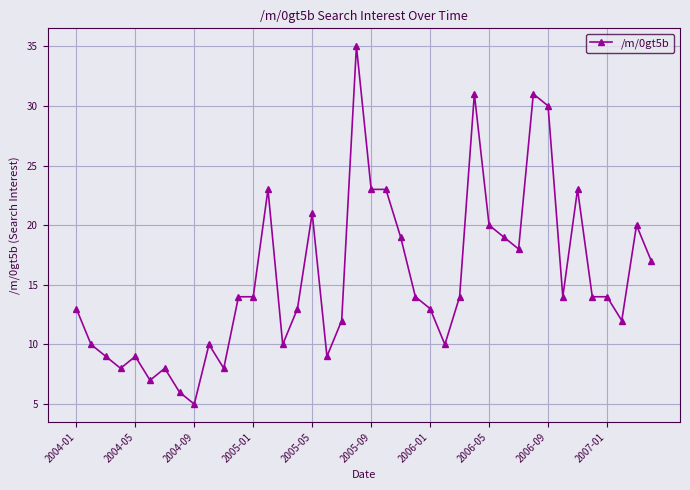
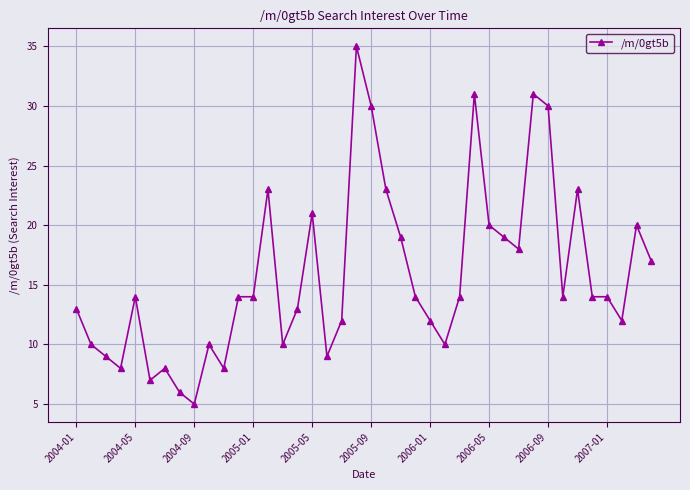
2004-05: 9 -> 14
2005-09: 23 -> 30
2006-01: 13 -> 12
